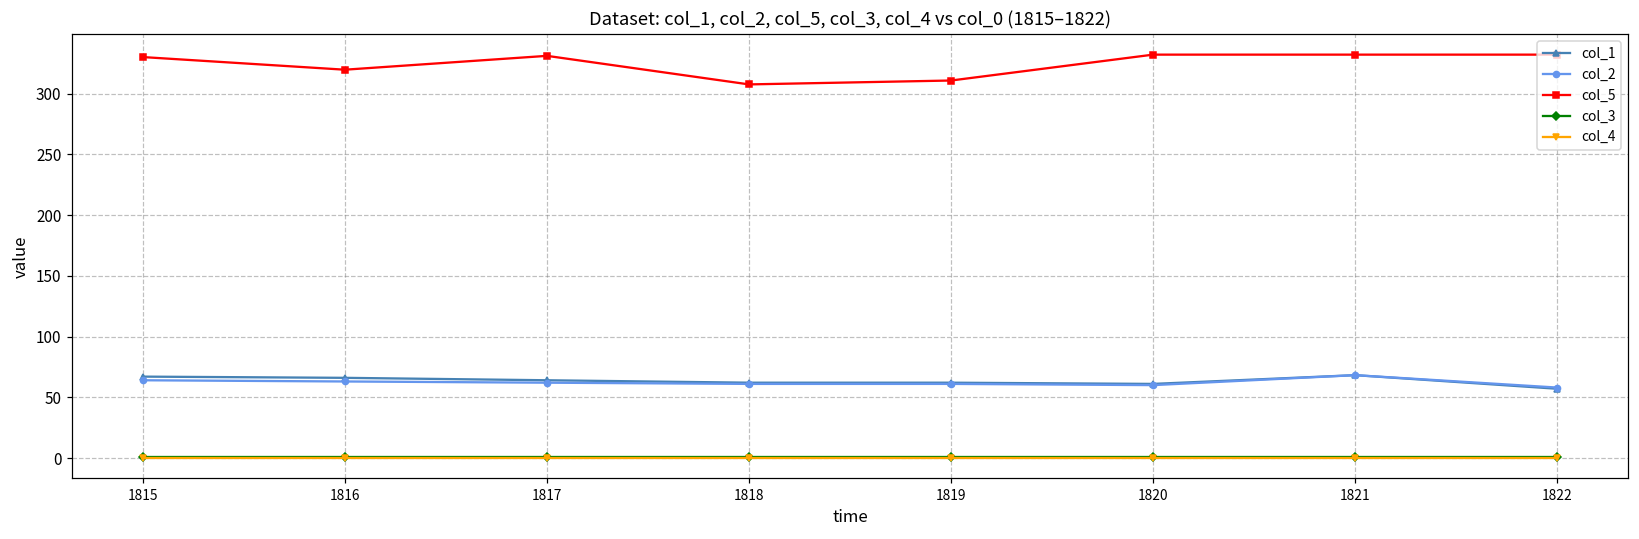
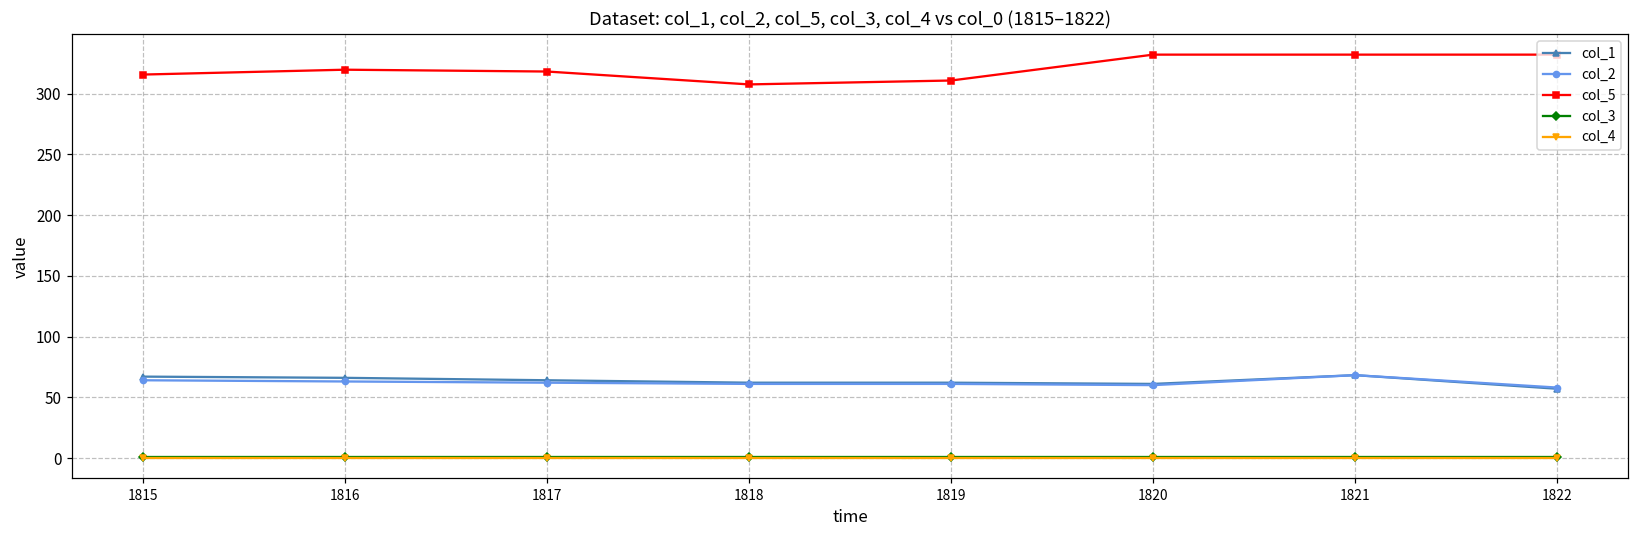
col_5, 1815: 330 -> 316
col_5, 1817: 331 -> 318
